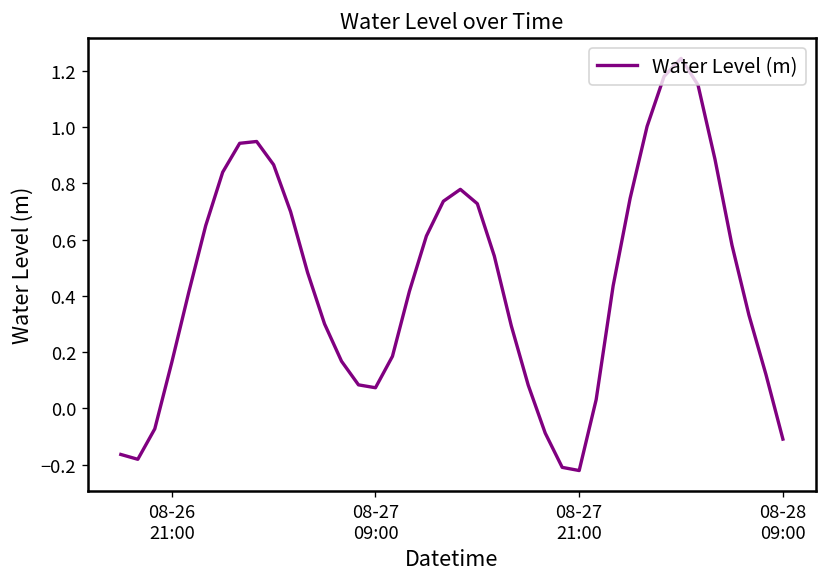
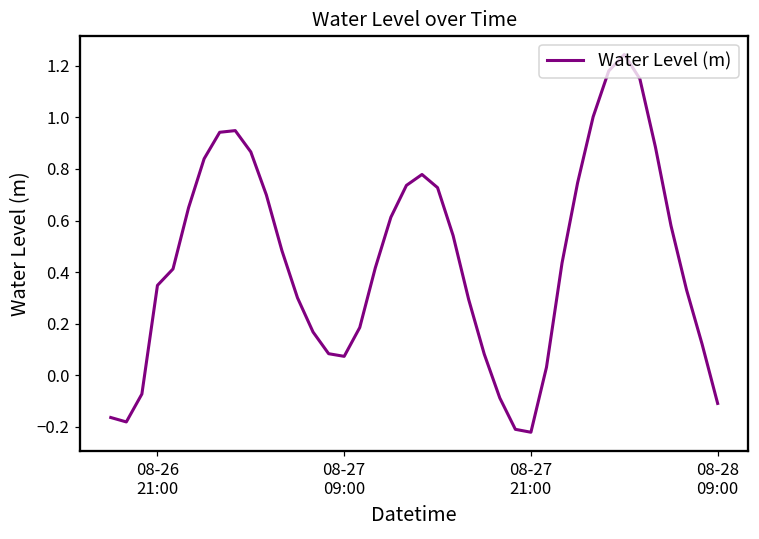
08-26 21:00: 0.16 -> 0.35
